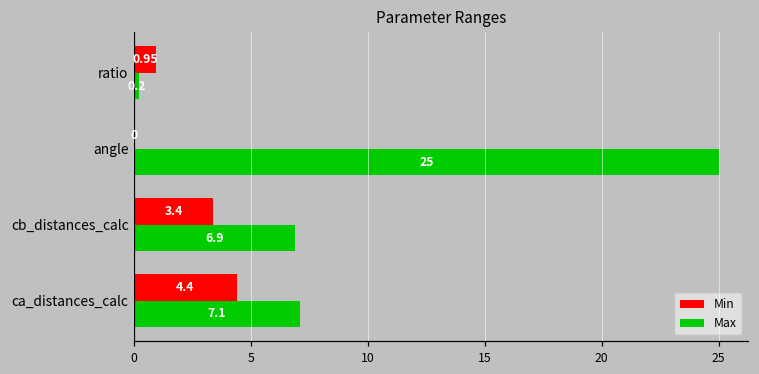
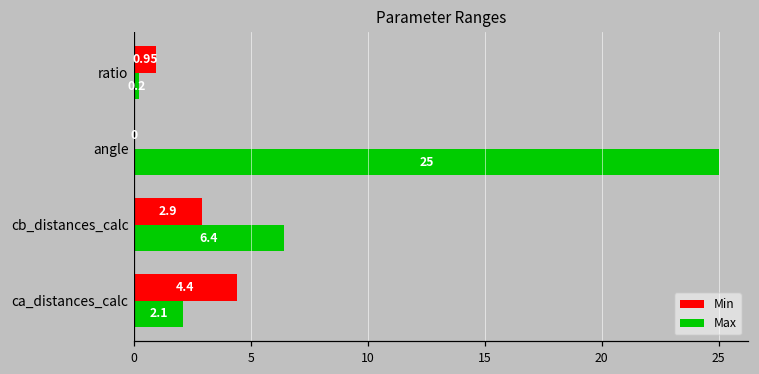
Min, cb_distances_calc: 3.4 -> 2.9
Max, cb_distances_calc: 6.9 -> 6.4
Max, ca_distances_calc: 7.1 -> 2.1
